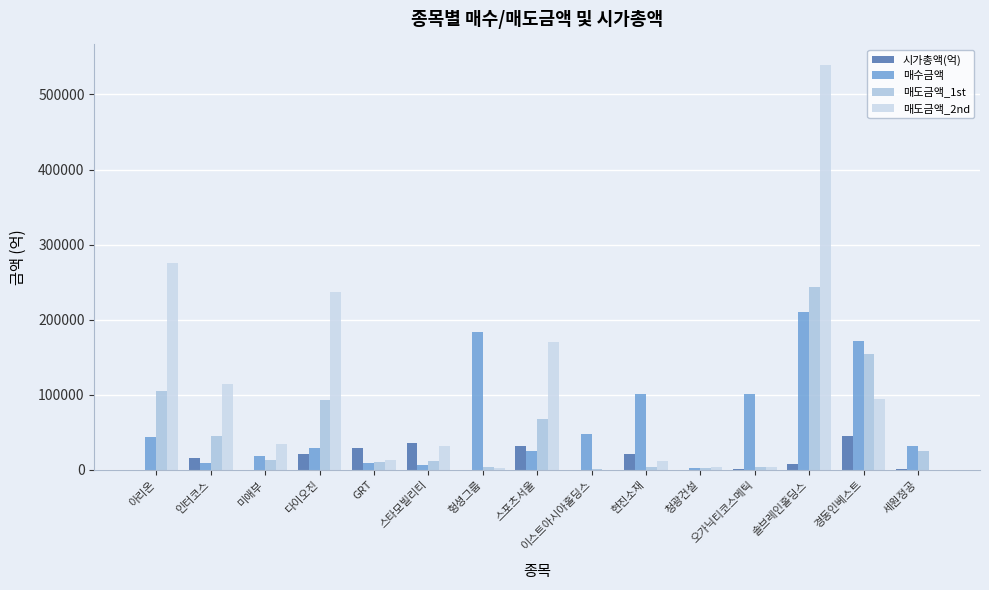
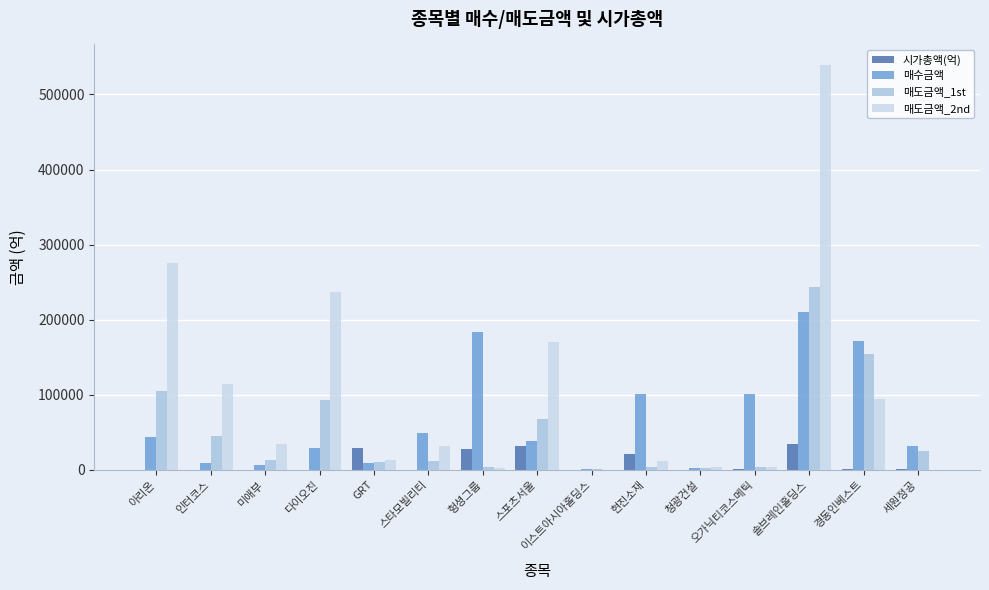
시가총액(억), 인터코스: 20000 -> 0
매수금액, 미애부: 20000 -> 10000
시가총액(억), 다이오진: 20000 -> 0
시가총액(억), 스타모빌리티: 40000 -> 0
매수금액, 스타모빌리티: 10000 -> 50000
시가총액(억), 헝셩그룹: 0 -> 30000
매수금액, 스포츠서울: 30000 -> 40000
매수금액, 이스트아시아홀딩스: 50000 -> 0
시가총액(억), 솔브레인홀딩스: 10000 -> 30000
시가총액(억), 경동인베스트: 50000 -> 0
